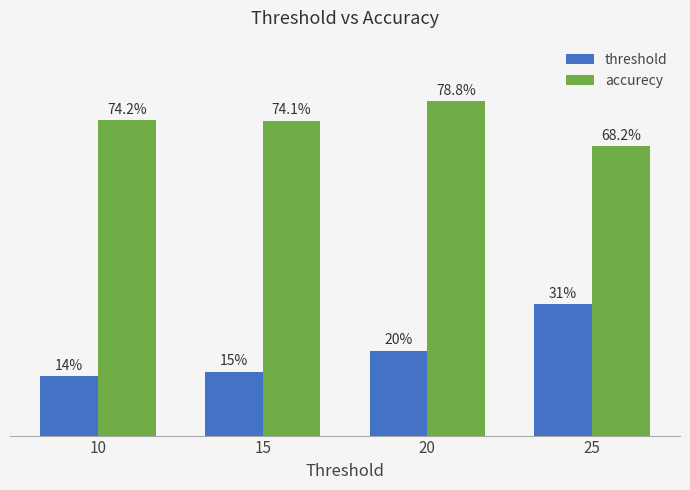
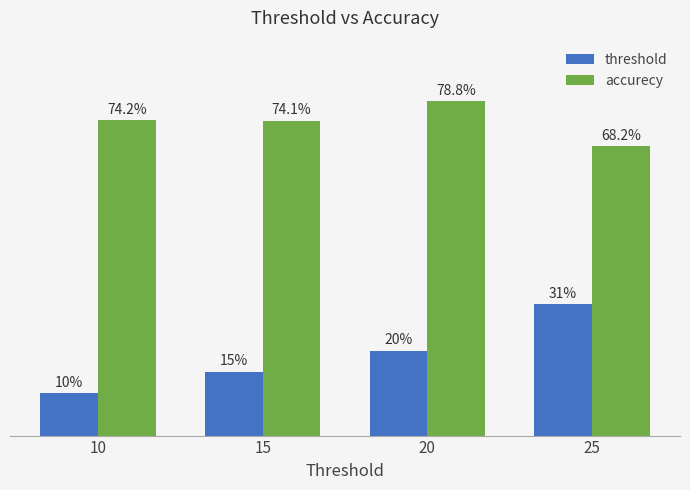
threshold, 10: 14% -> 10%
